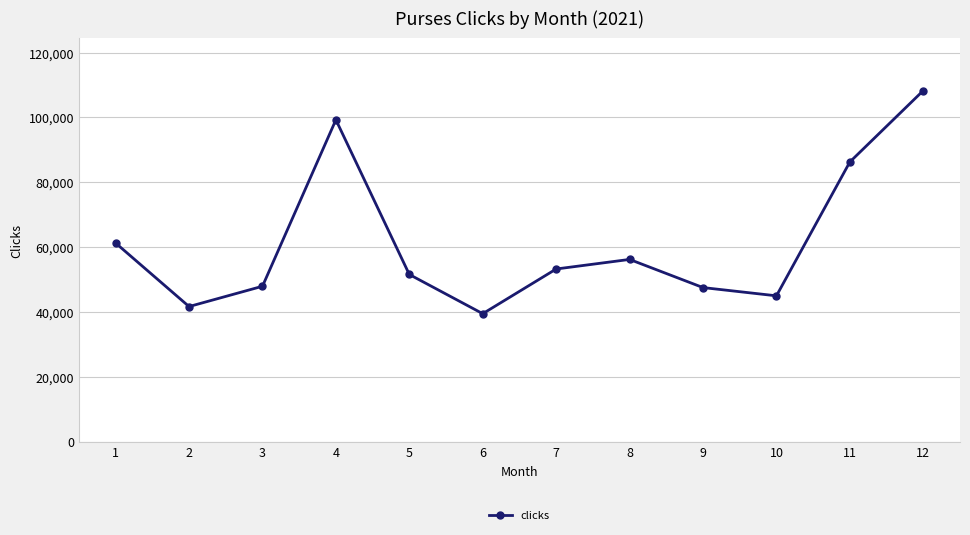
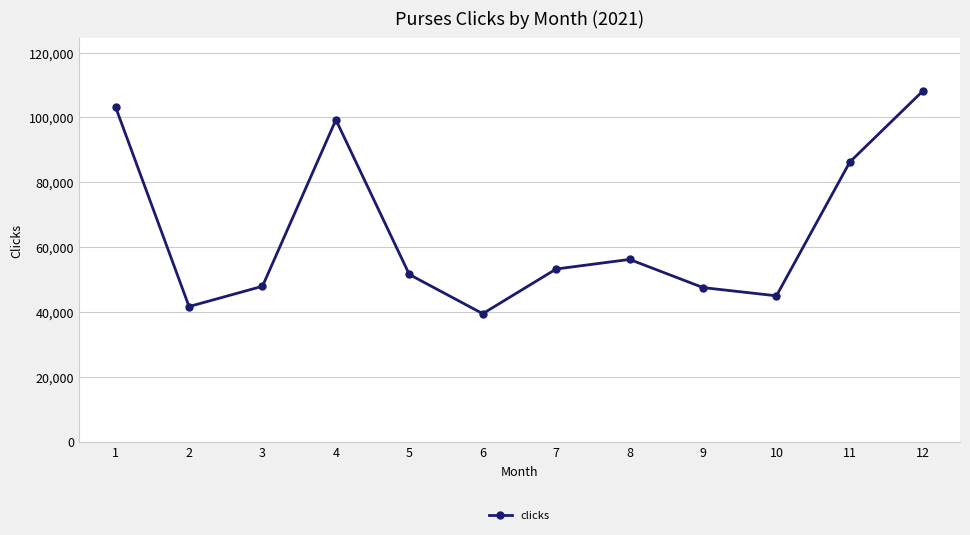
1: 61,000 -> 103,000
